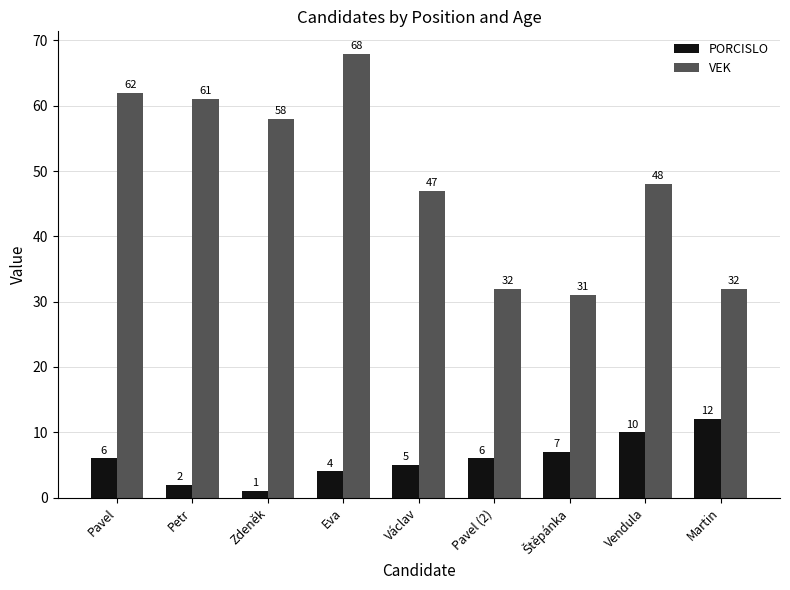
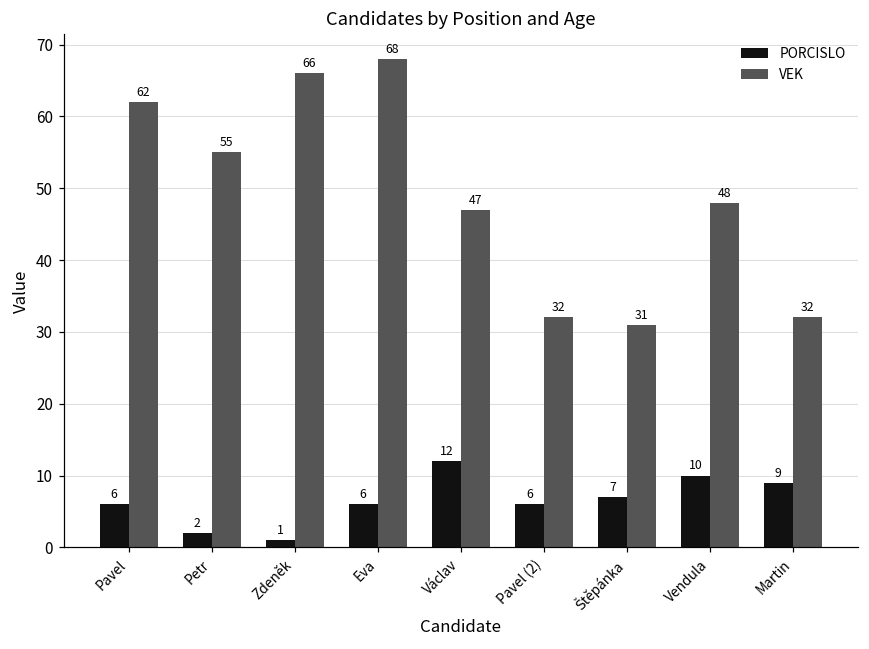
VEK, Petr: 61 -> 55
VEK, Zdeněk: 58 -> 66
PORCISLO, Eva: 4 -> 6
PORCISLO, Václav: 5 -> 12
PORCISLO, Martin: 12 -> 9
